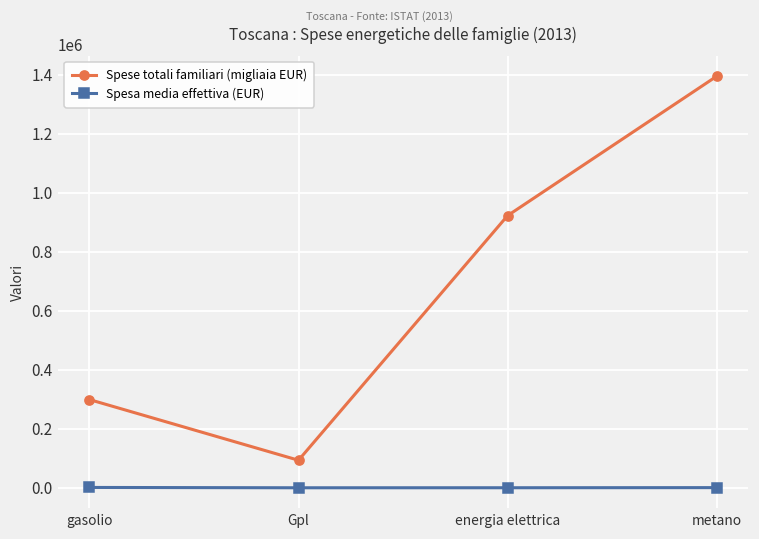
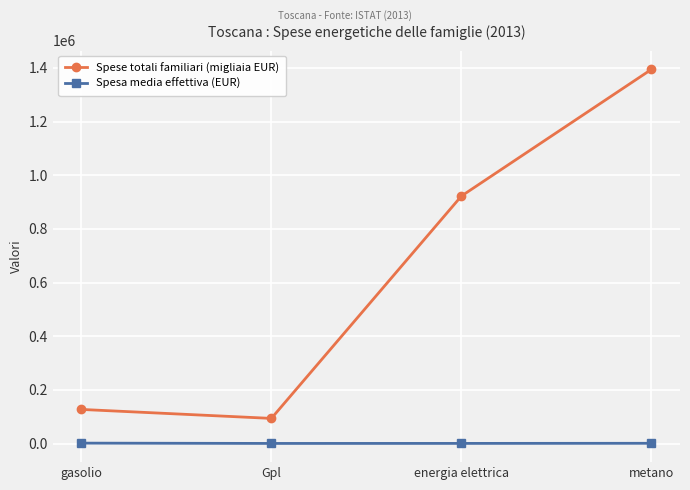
Spese totali familiari (migliaia EUR), gasolio: 300000 -> 130000
